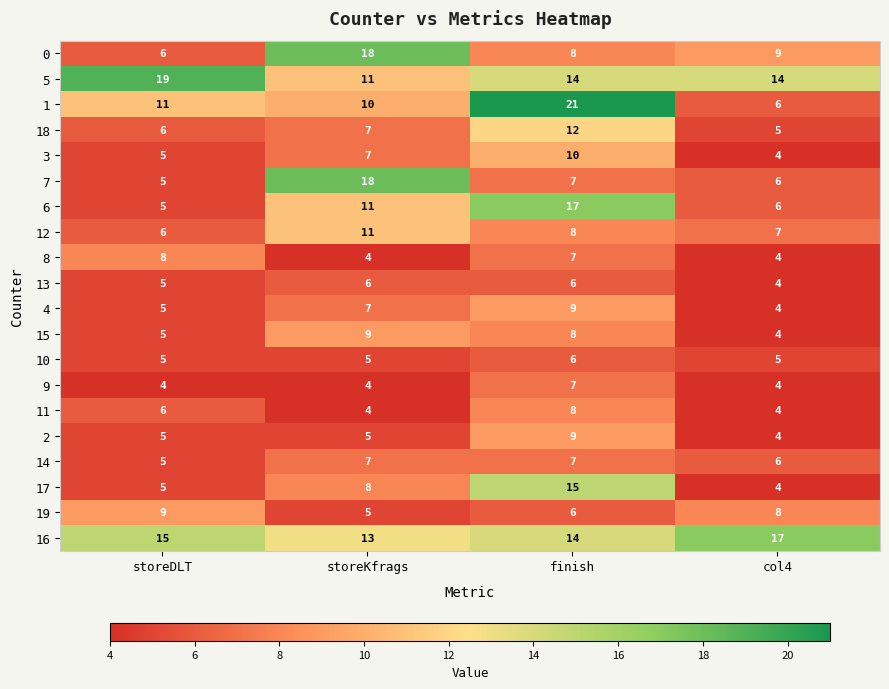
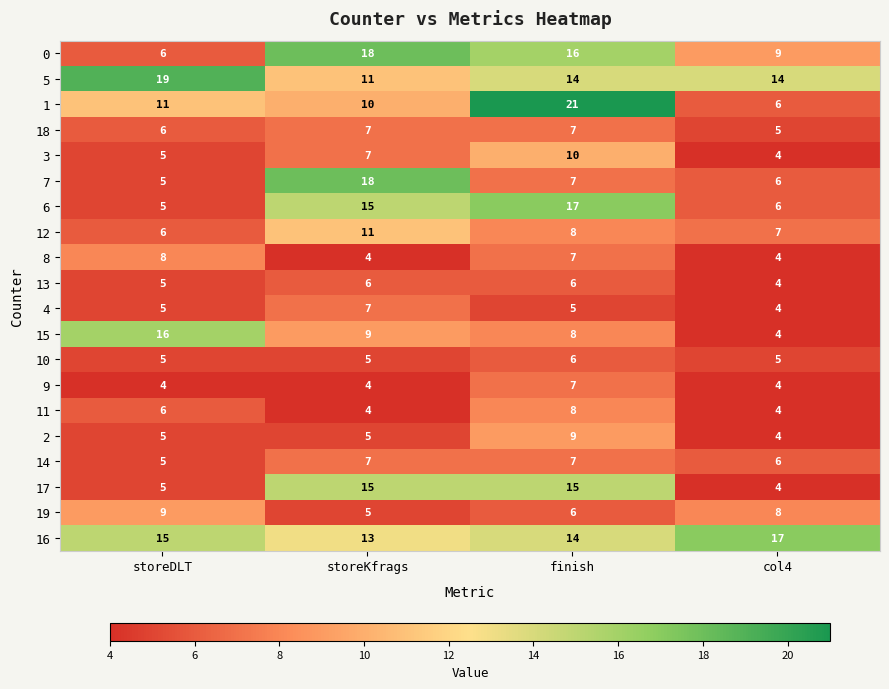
0, finish: 8 -> 16
18, finish: 12 -> 7
6, storeKfrags: 11 -> 15
4, finish: 9 -> 5
15, storeDLT: 5 -> 16
17, storeKfrags: 8 -> 15
